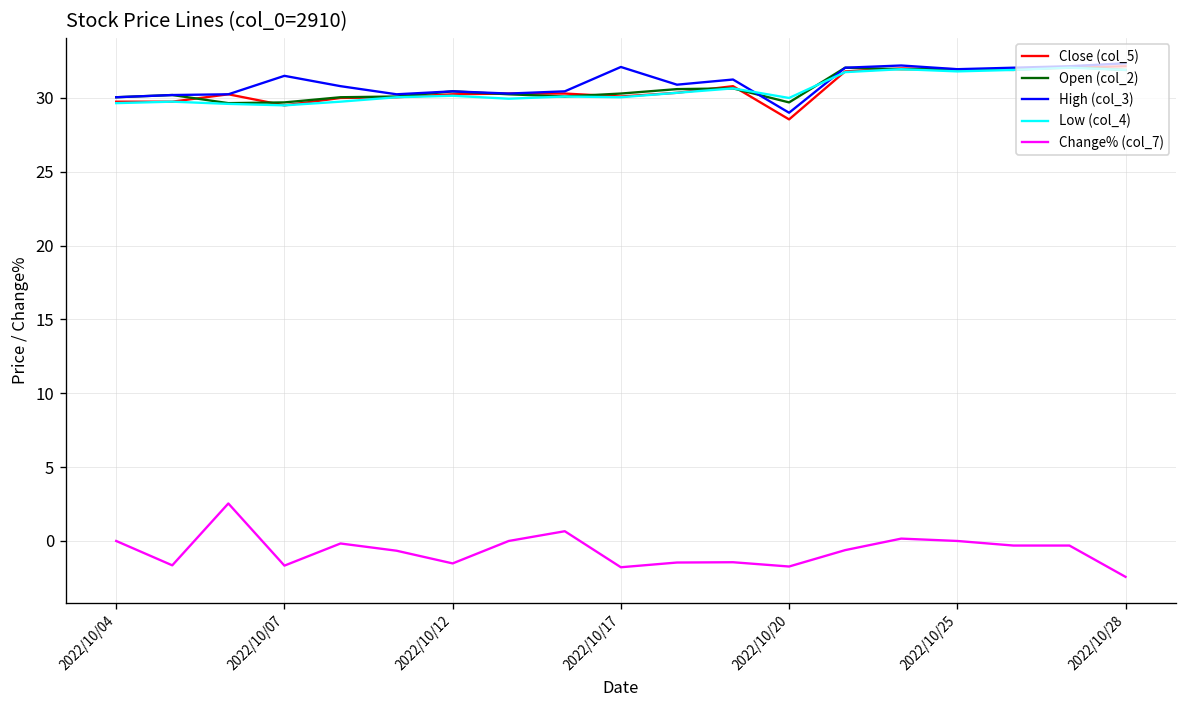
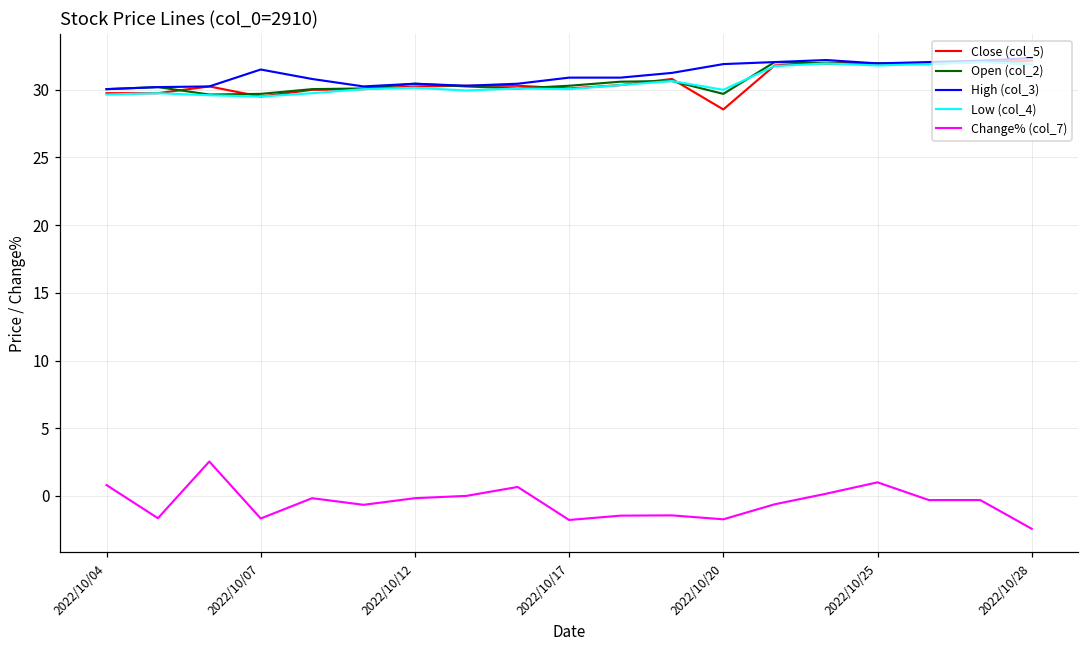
Change% (col_7), 2022/10/04: 0.0 -> 0.8
Change% (col_7), 2022/10/12: -1.5 -> -0.2
High (col_3), 2022/10/17: 32.1 -> 30.9
High (col_3), 2022/10/20: 29.0 -> 31.9
Change% (col_7), 2022/10/25: 0 -> 1
